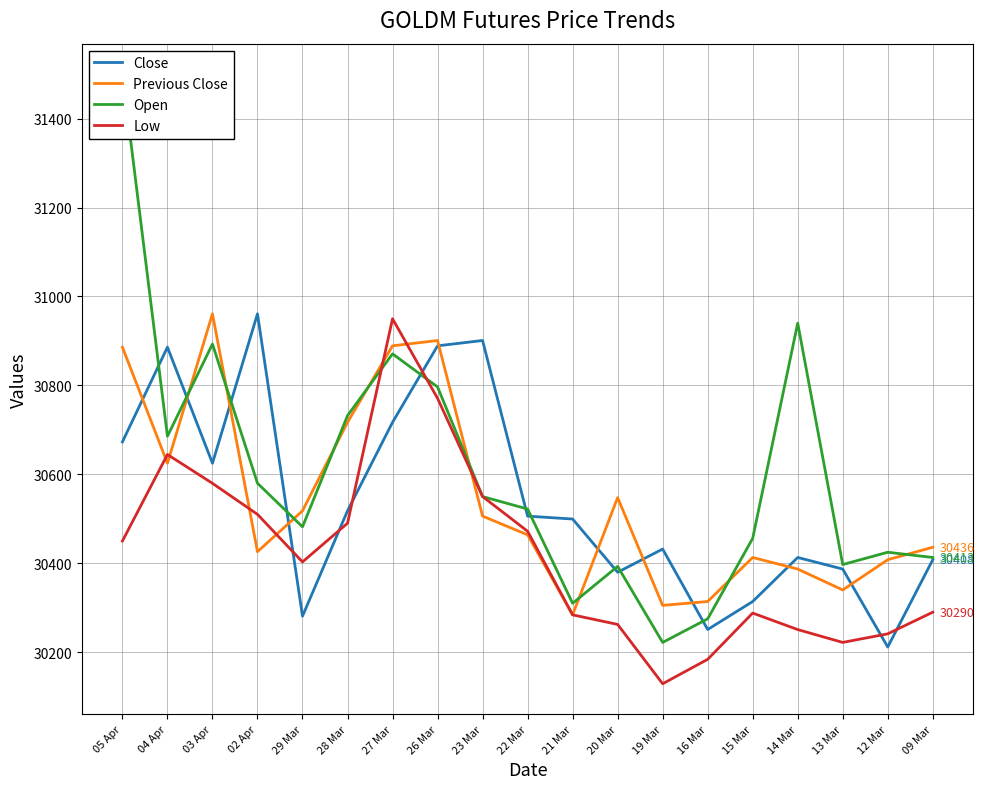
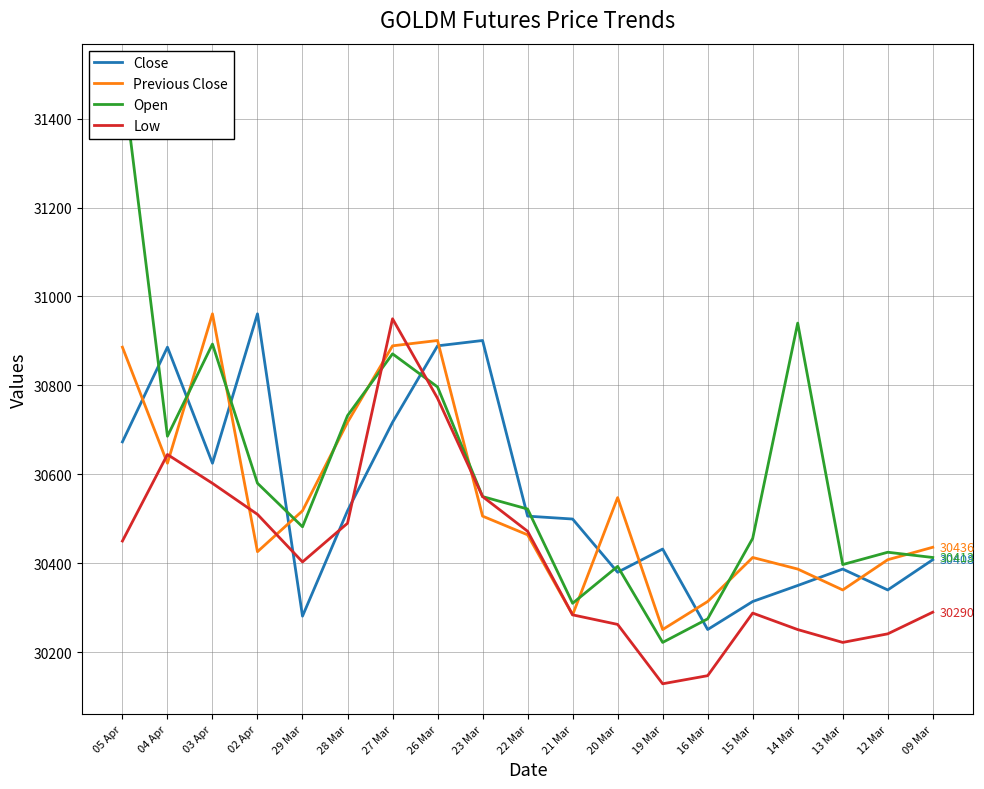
Previous Close, 19 Mar: 30310 -> 30250
Low, 16 Mar: 30180 -> 30150
Close, 14 Mar: 30410 -> 30350
Close, 12 Mar: 30210 -> 30340
